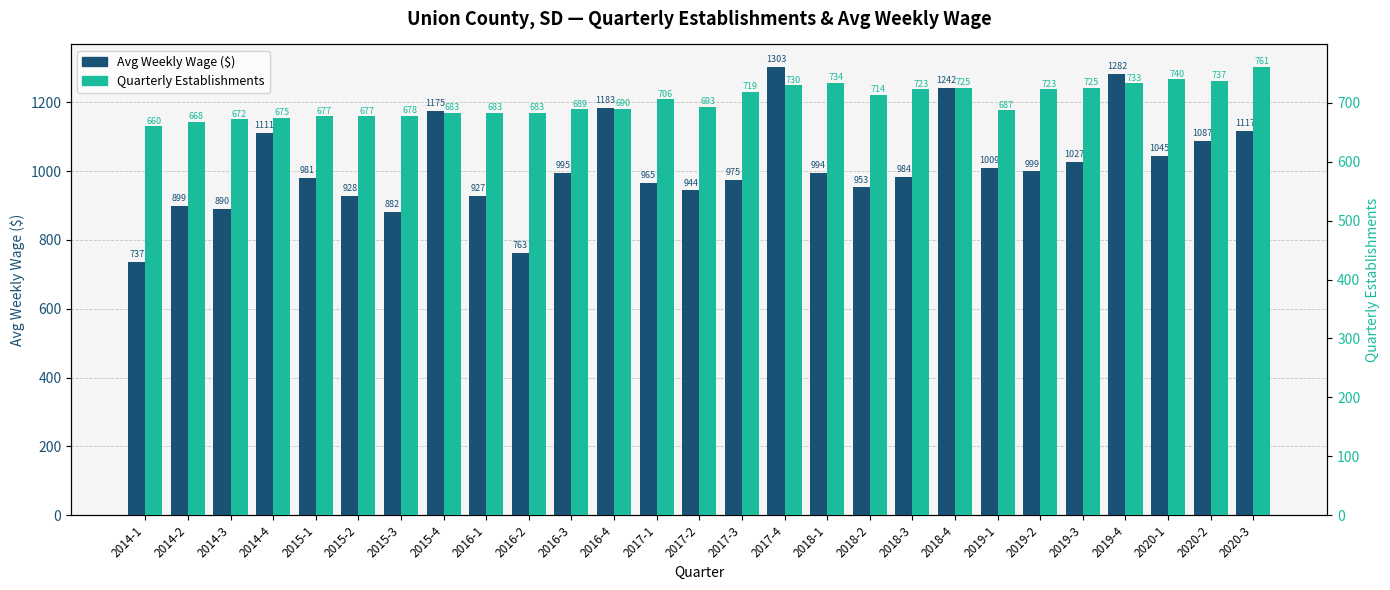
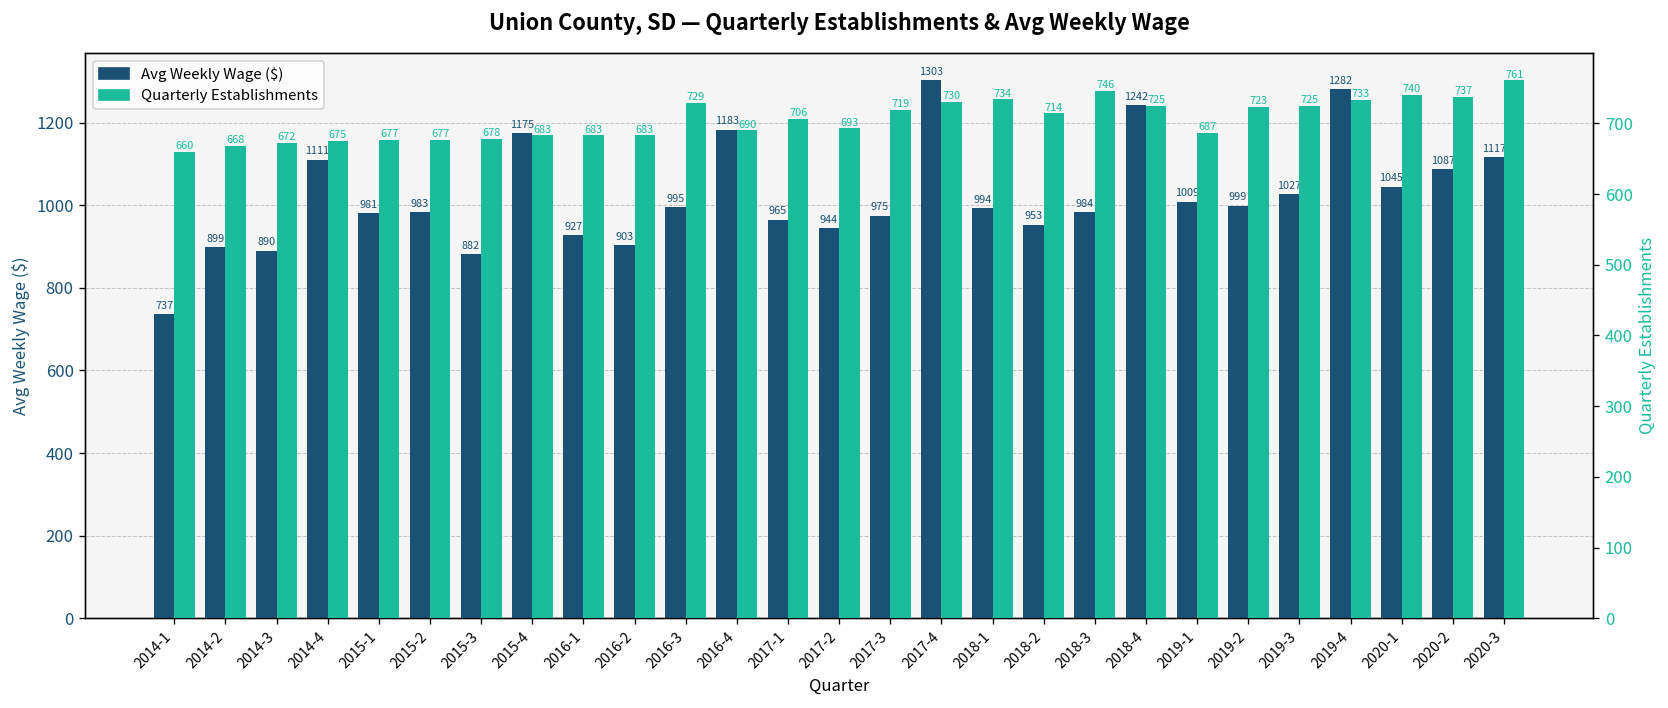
Avg Weekly Wage ($), 2015-2: 928 -> 983
Avg Weekly Wage ($), 2016-2: 763 -> 903
Quarterly Establishments, 2016-3: 689 -> 729
Quarterly Establishments, 2018-3: 723 -> 746
